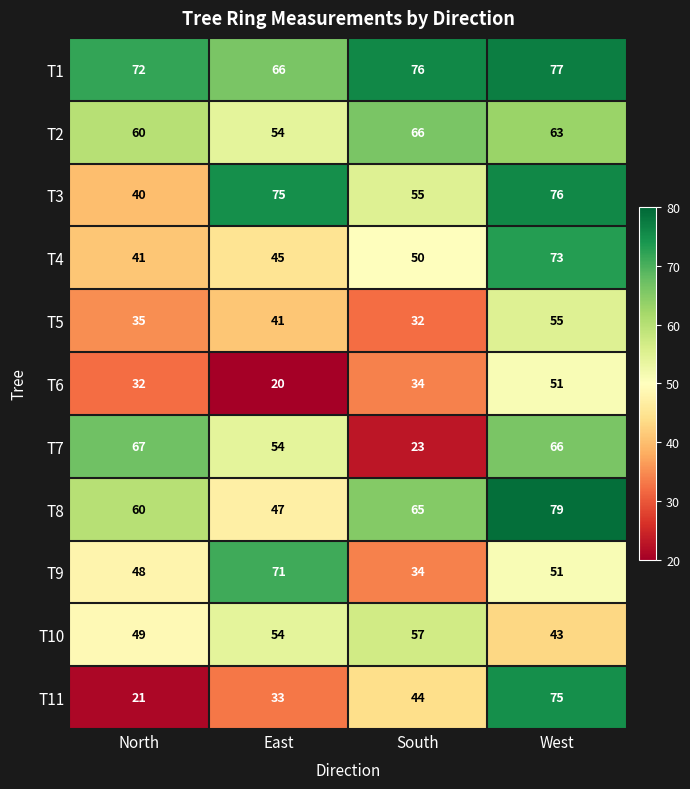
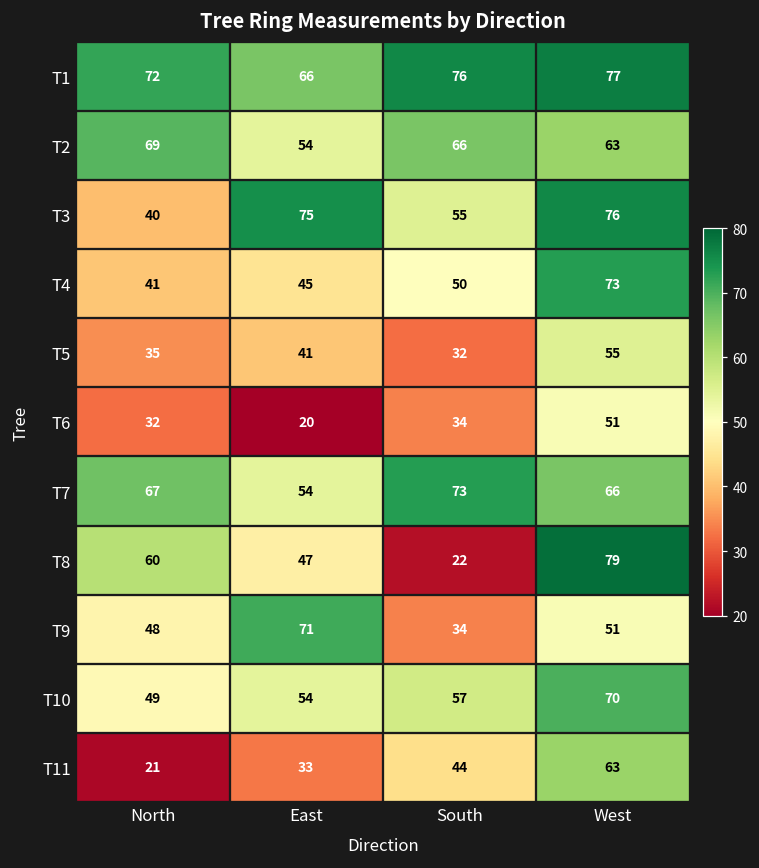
T2, North: 60 -> 69
T7, South: 23 -> 73
T8, South: 65 -> 22
T10, West: 43 -> 70
T11, West: 75 -> 63
